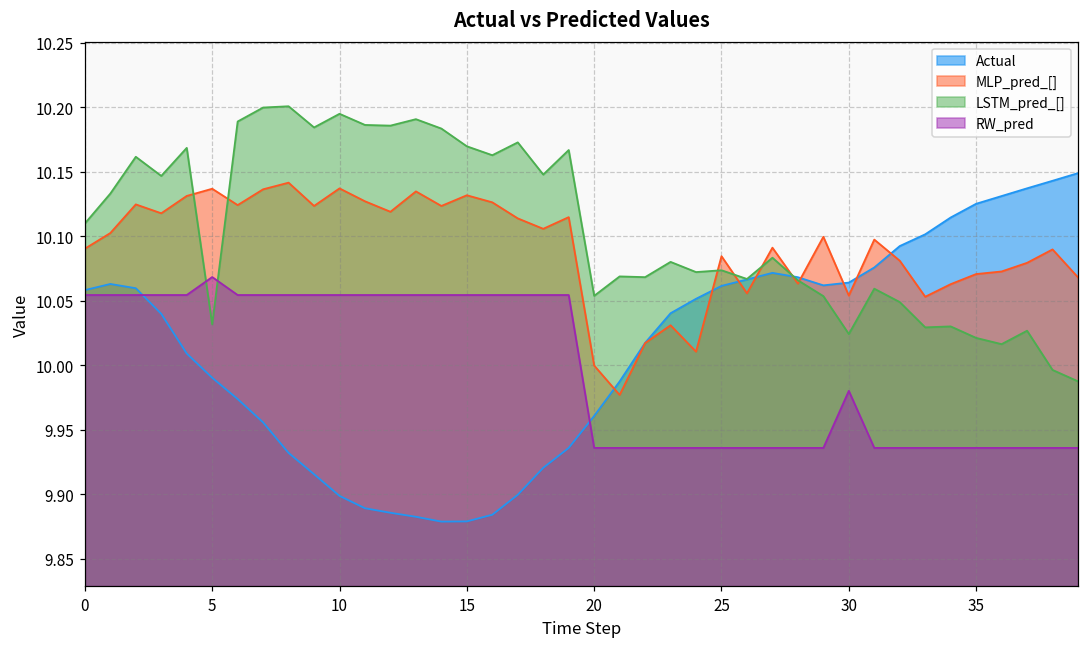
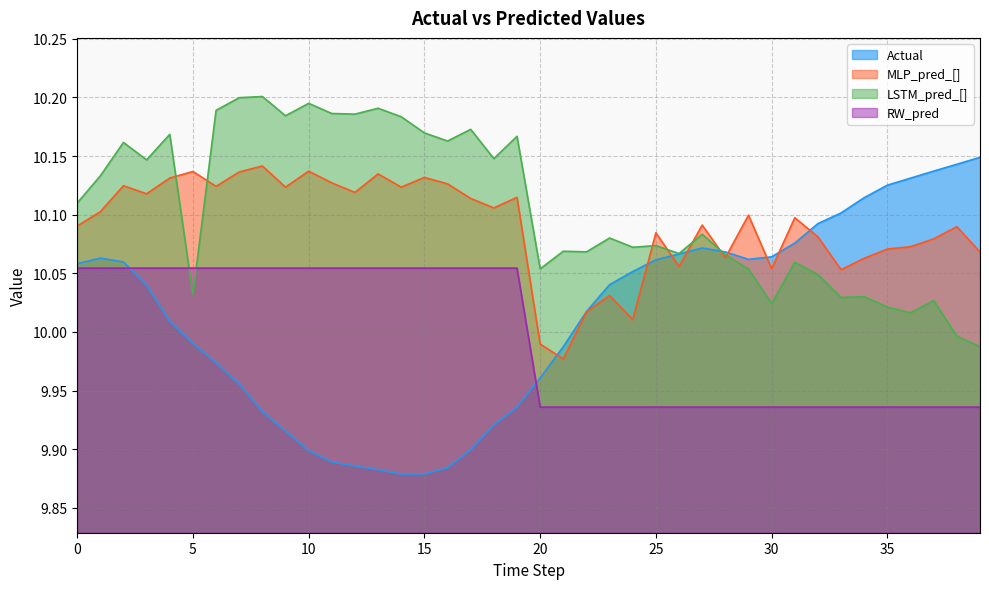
RW_pred, 5: 10.068 -> 10.054
MLP_pred_[], 20: 10.000 -> 9.990
RW_pred, 30: 9.980 -> 9.936
